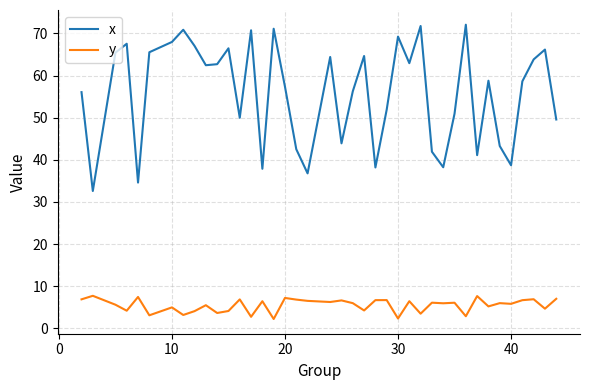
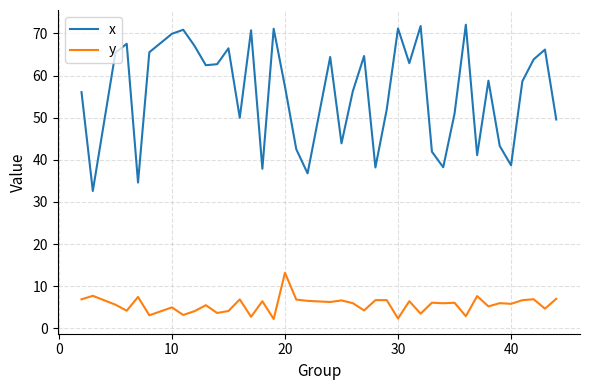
x, 10: 68 -> 70
y, 20: 7 -> 13
x, 30: 69 -> 71
